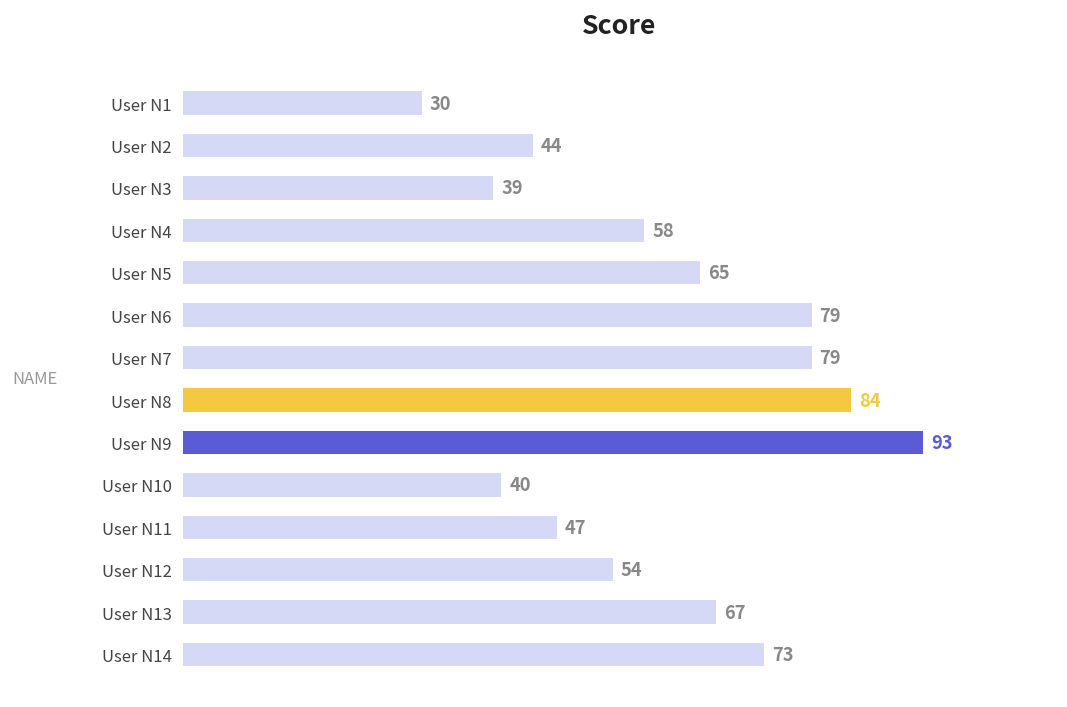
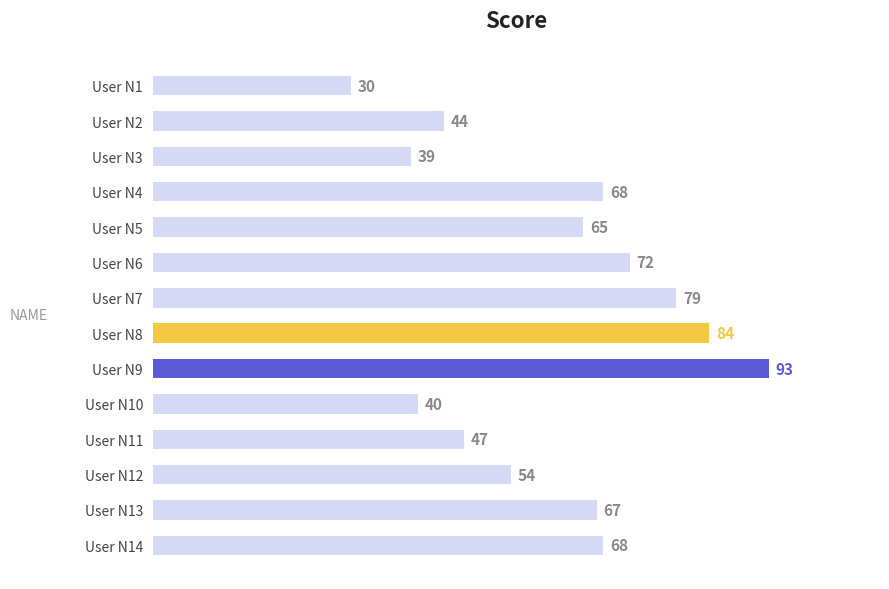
User N4: 58 -> 68
User N6: 79 -> 72
User N14: 73 -> 68
